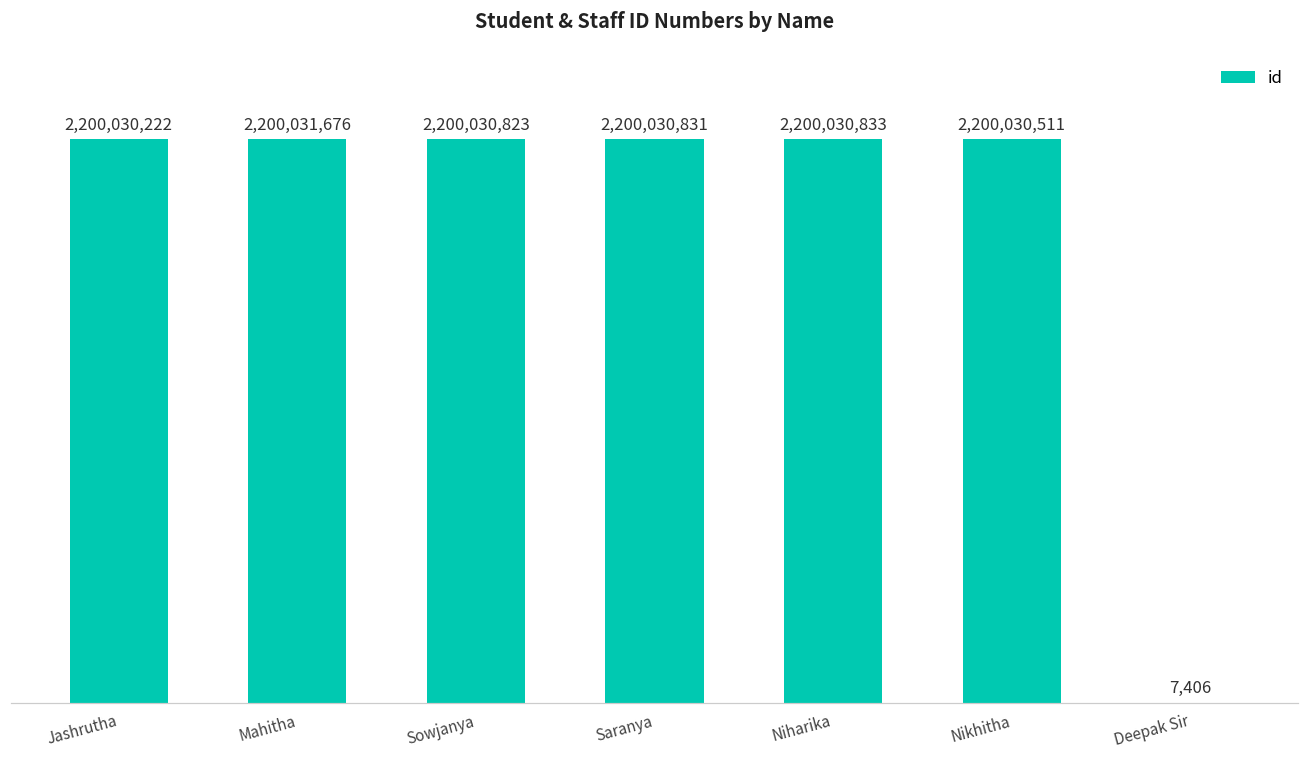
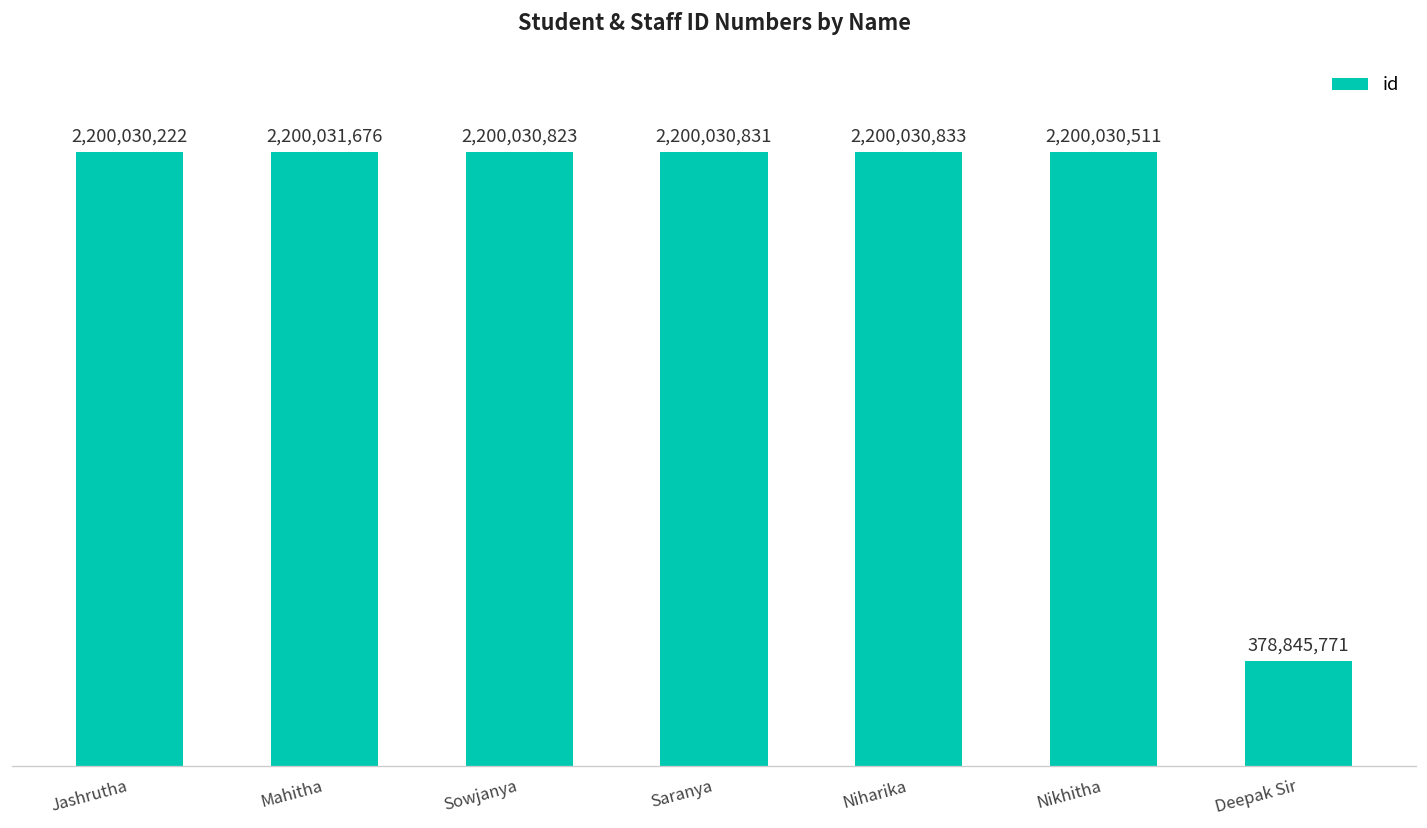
Deepak Sir: 7,406 -> 378,845,771
